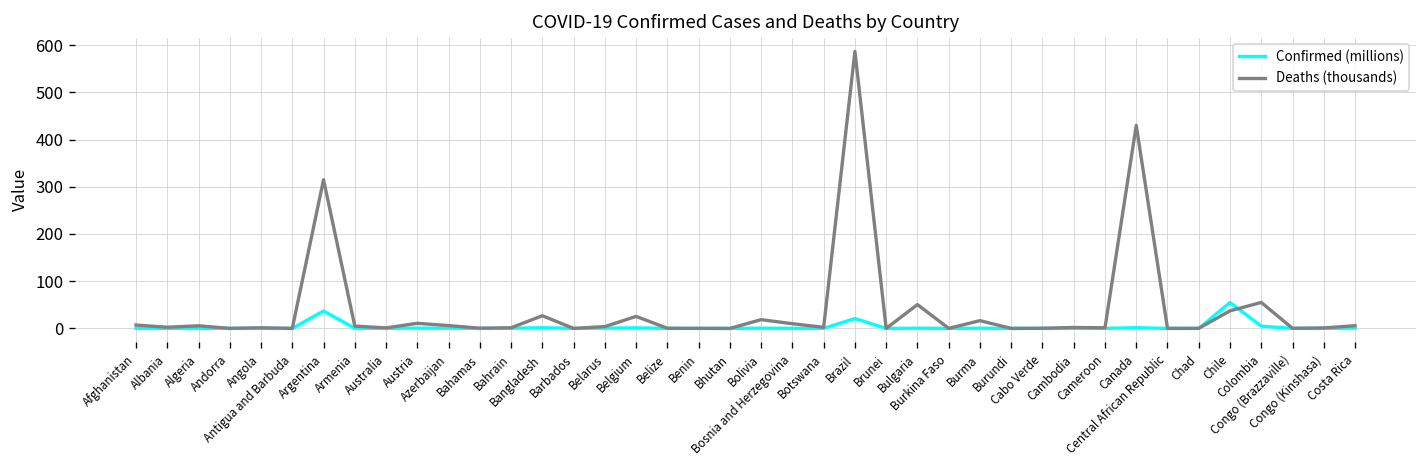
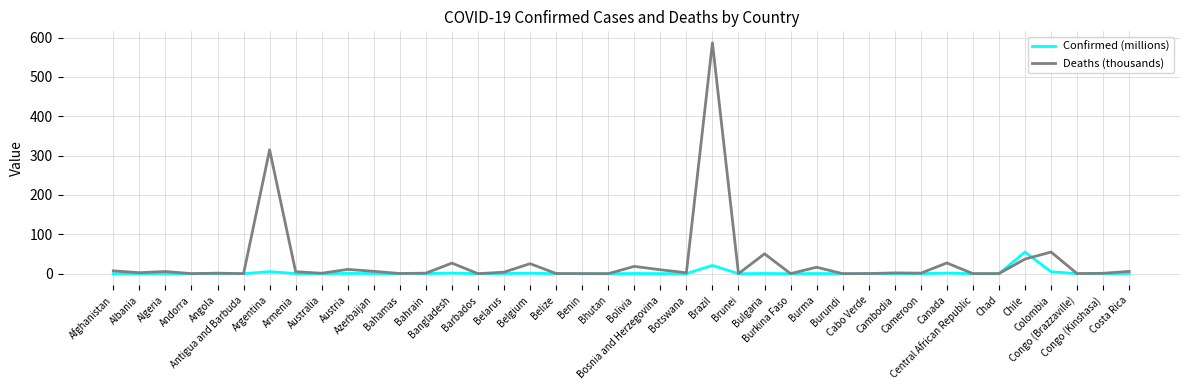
Confirmed (millions), Argentina: 40 -> 10
Deaths (thousands), Canada: 430 -> 30
